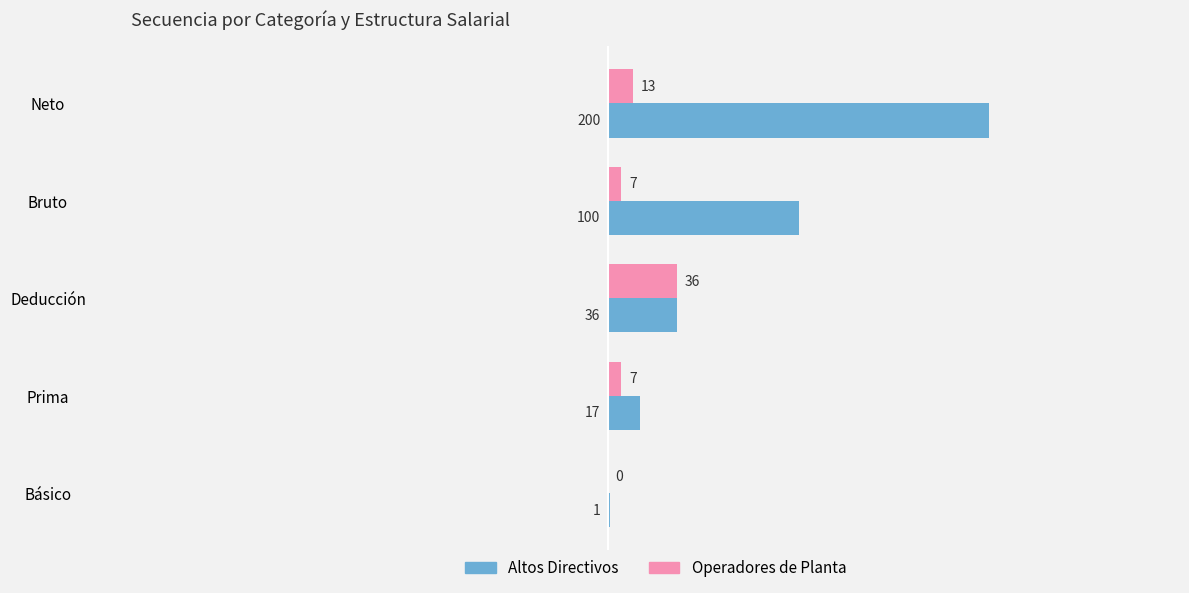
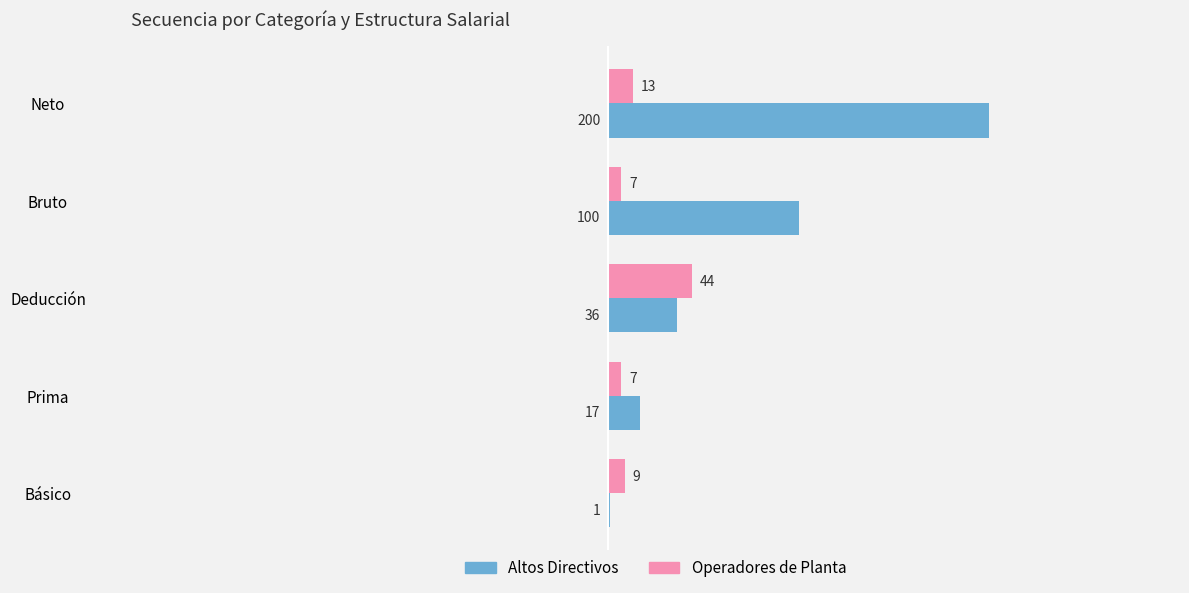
Operadores de Planta, Deducción: 36 -> 44
Operadores de Planta, Básico: 0 -> 9
